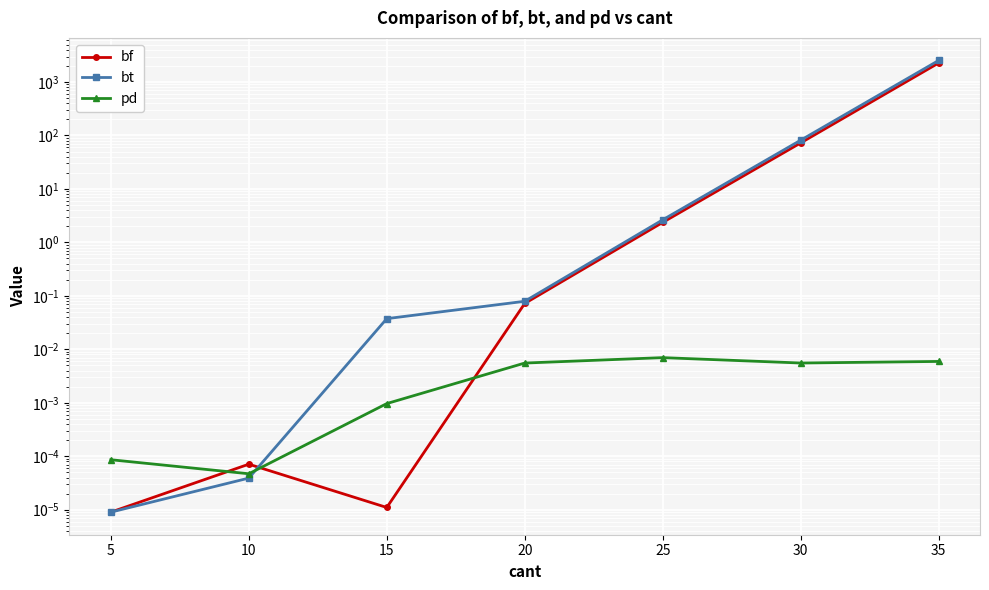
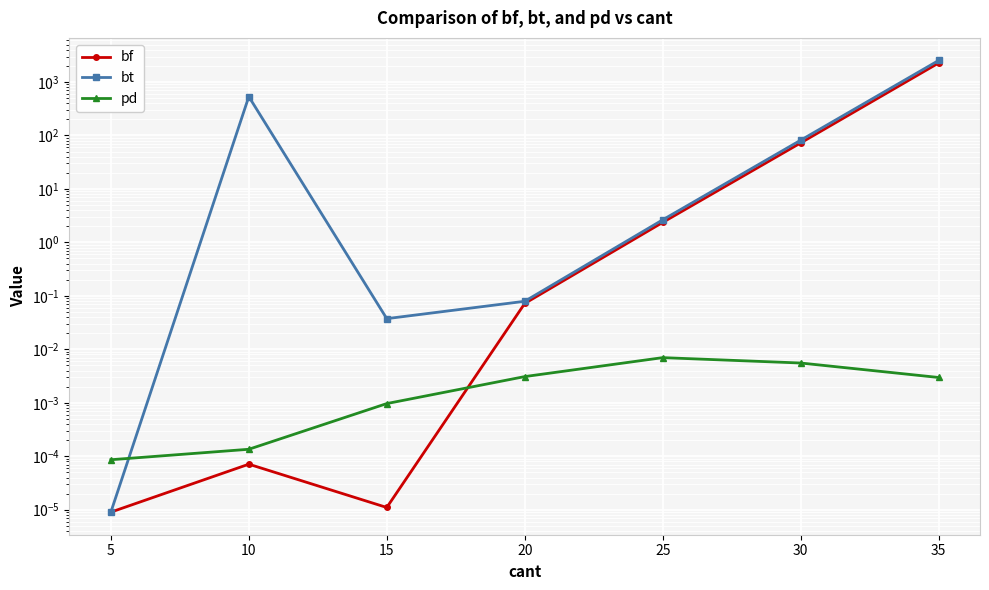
bt, 10: 0 -> 500
pd, 10: 0.00005 -> 0.00014
pd, 20: 0.006 -> 0.003
pd, 35: 0.006 -> 0.003
